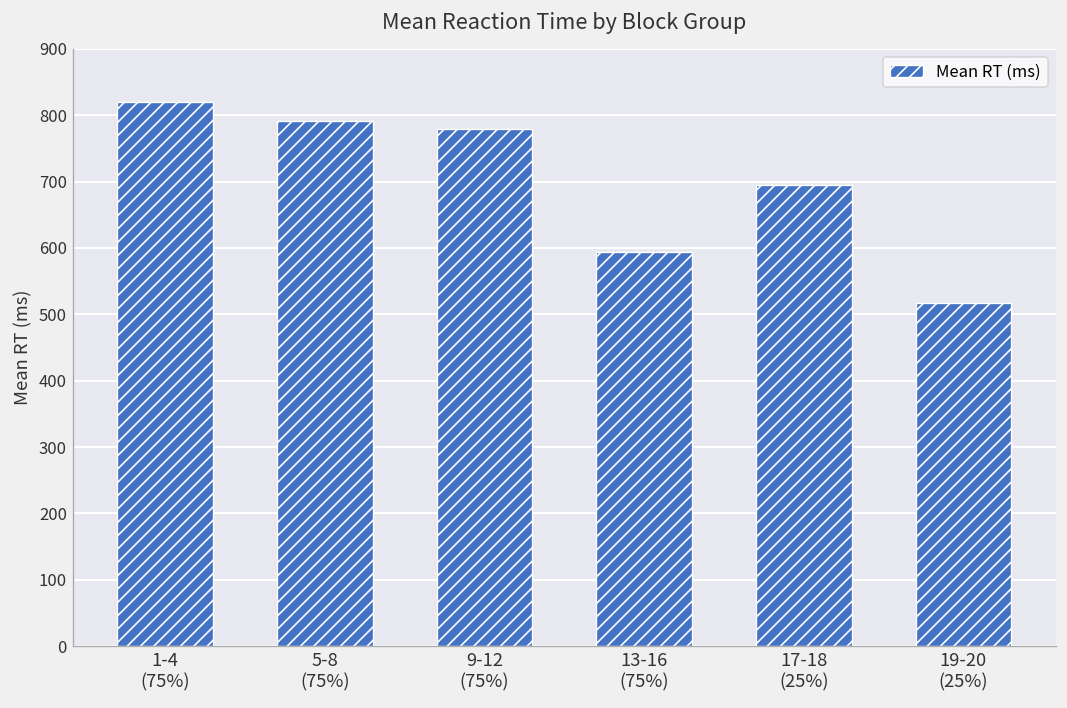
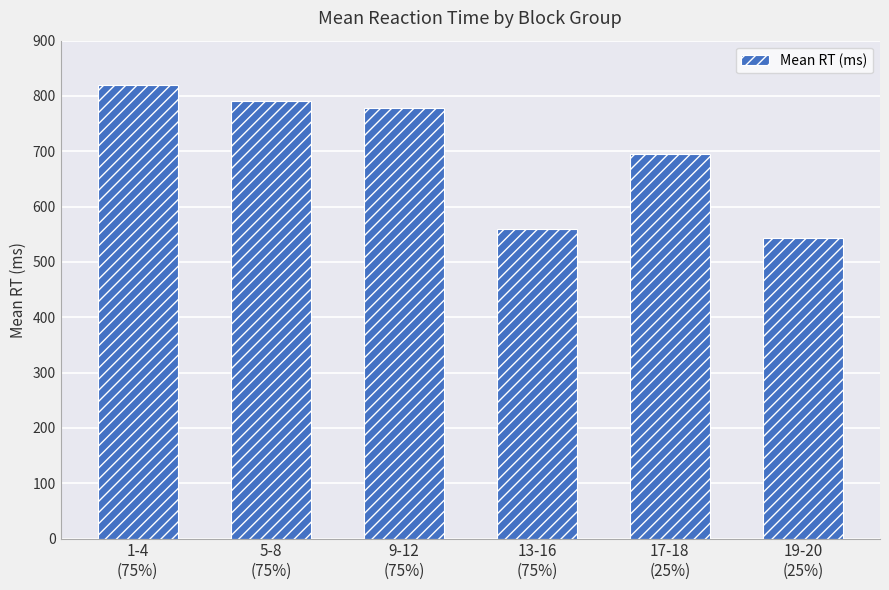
13-16 (75%): 590 -> 560
19-20 (25%): 520 -> 540
